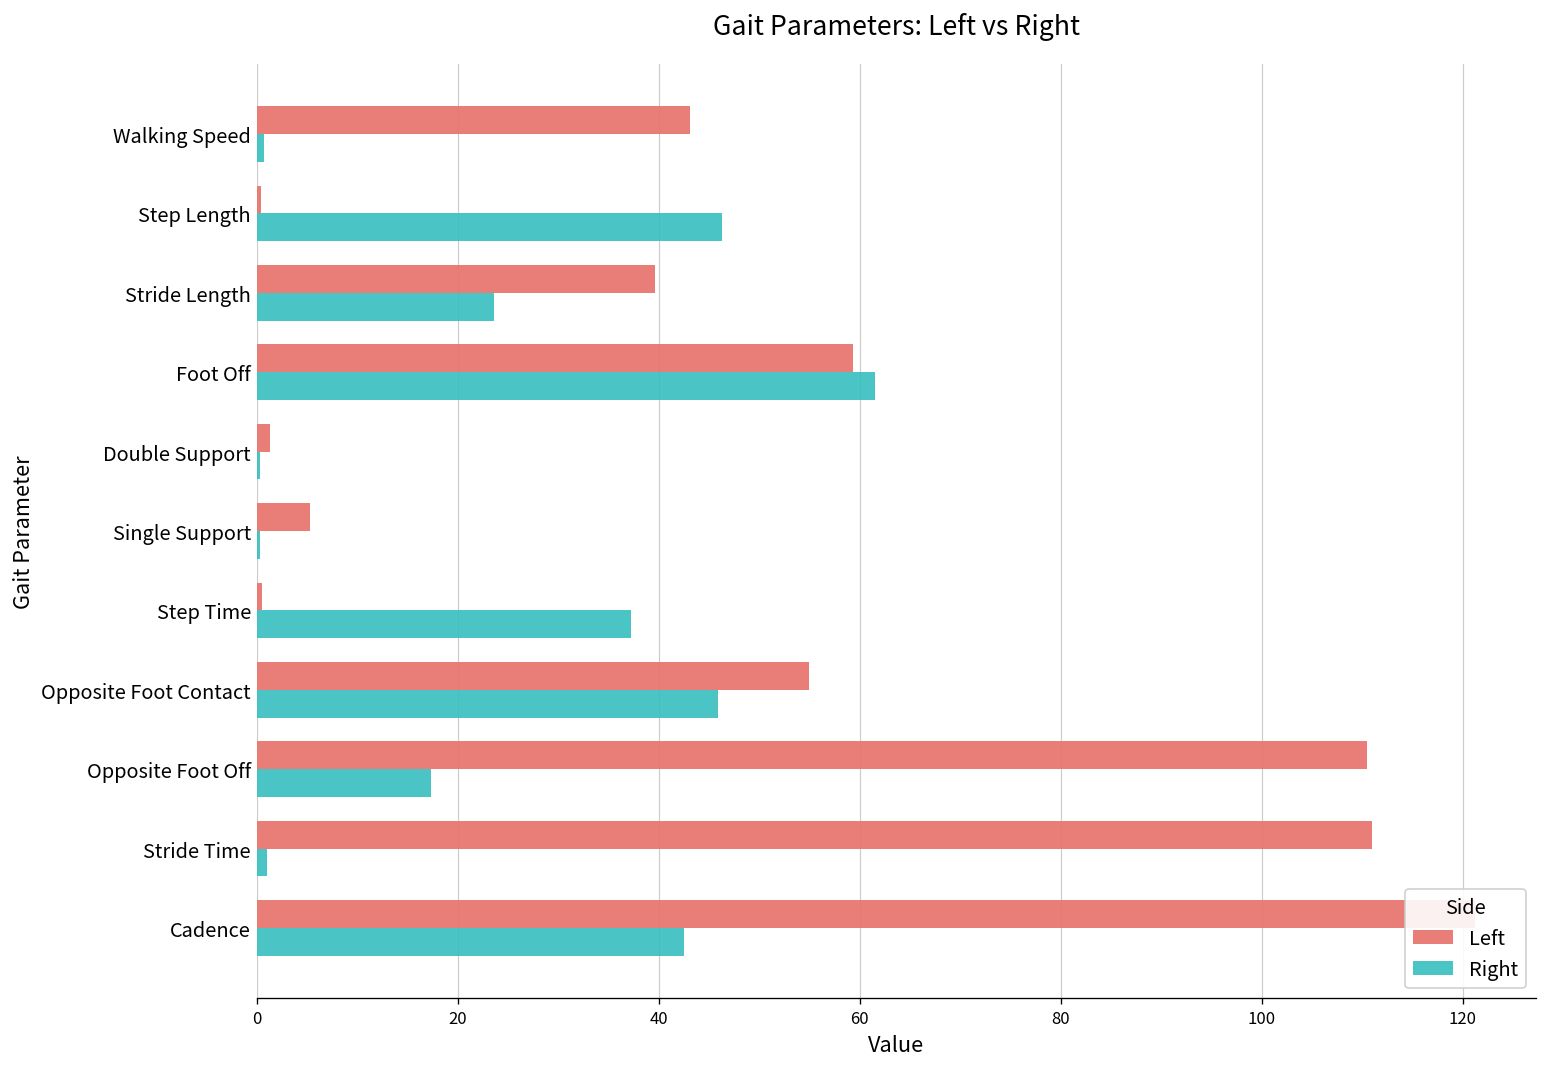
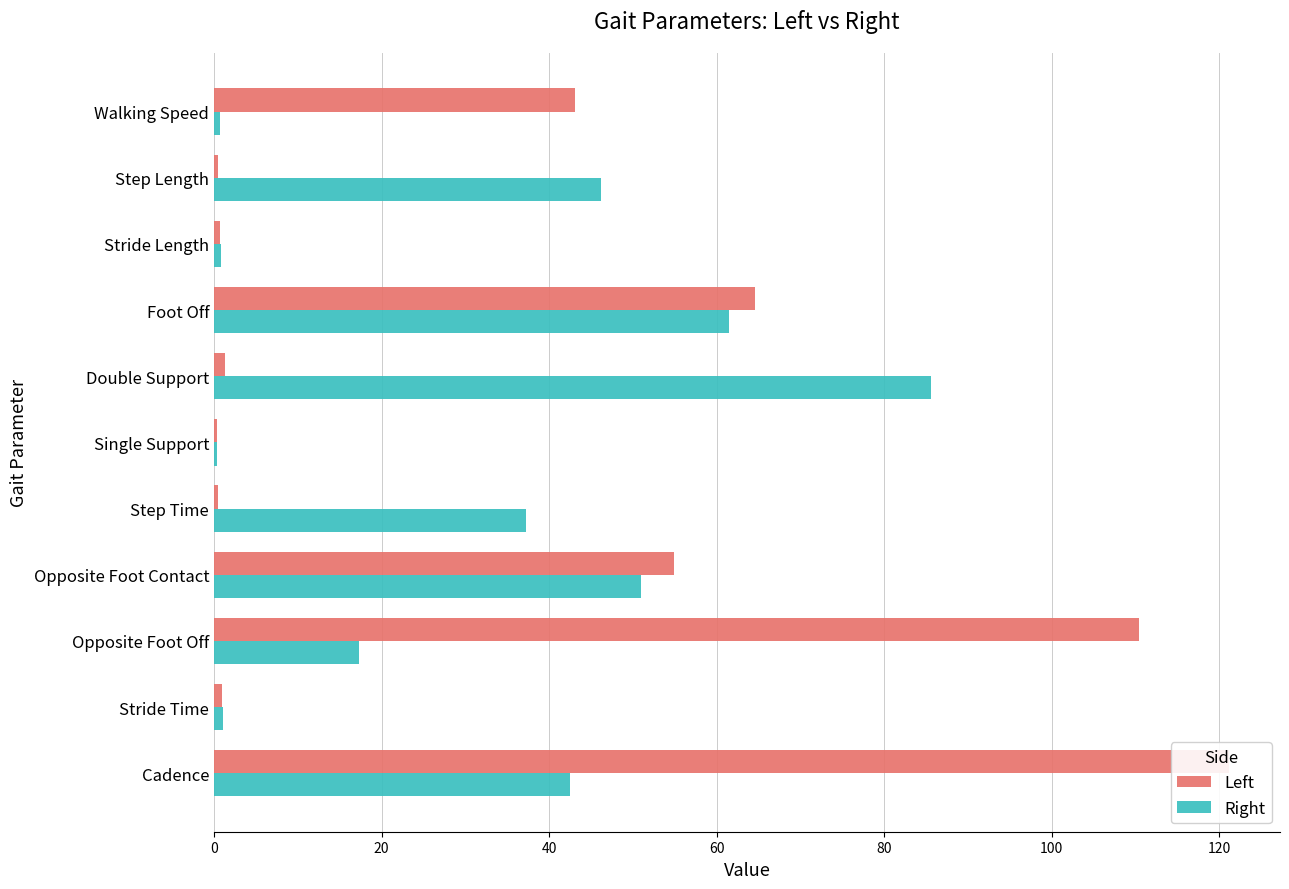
Left, Stride Length: 40 -> 1
Right, Stride Length: 24 -> 1
Left, Foot Off: 59 -> 65
Right, Double Support: 0 -> 86
Left, Single Support: 5 -> 0
Right, Opposite Foot Contact: 46 -> 51
Left, Stride Time: 111 -> 1
